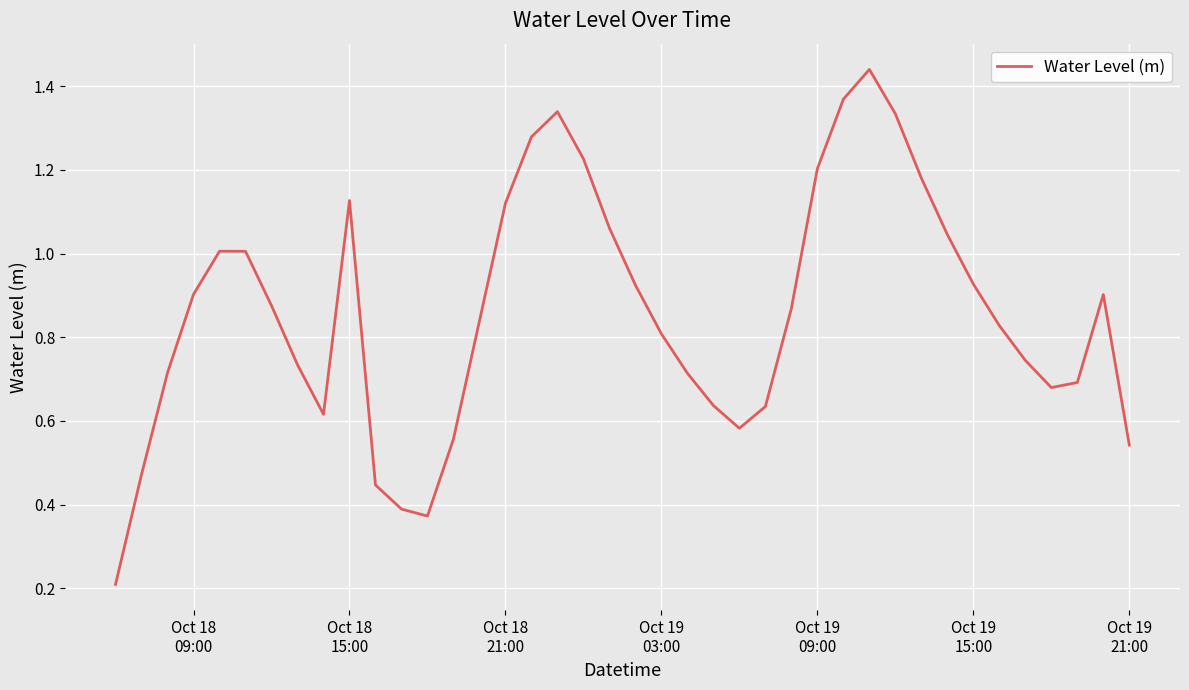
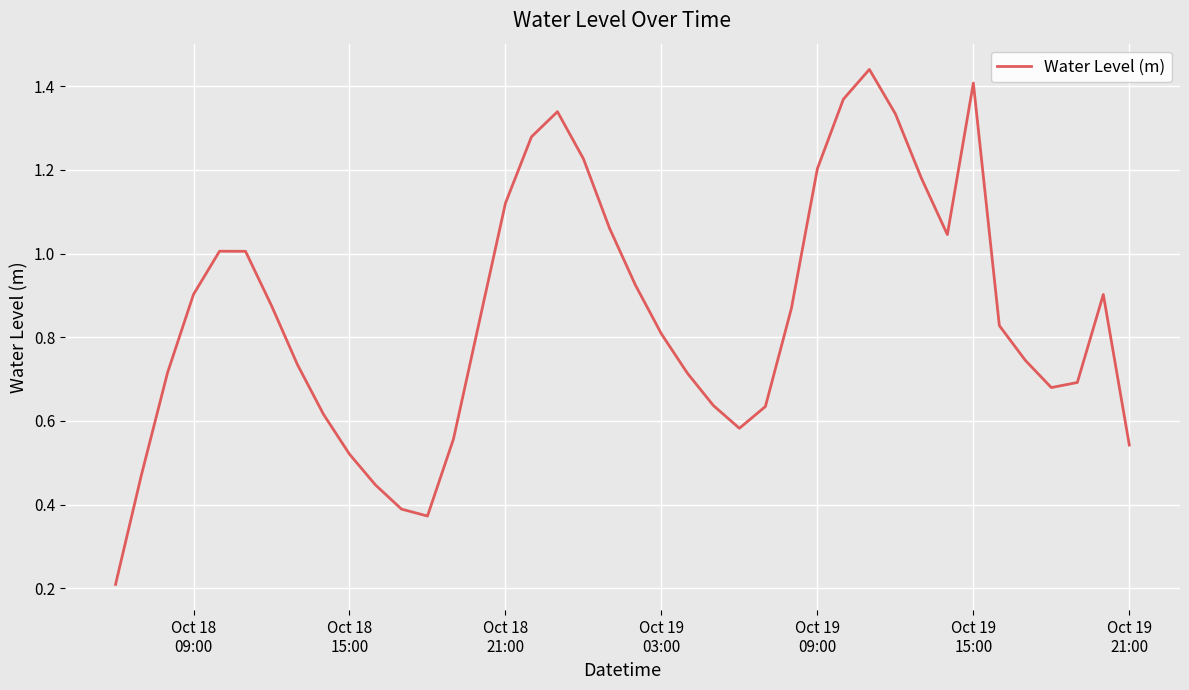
Oct 18 15:00: 1.13 -> 0.52
Oct 19 15:00: 0.93 -> 1.41
